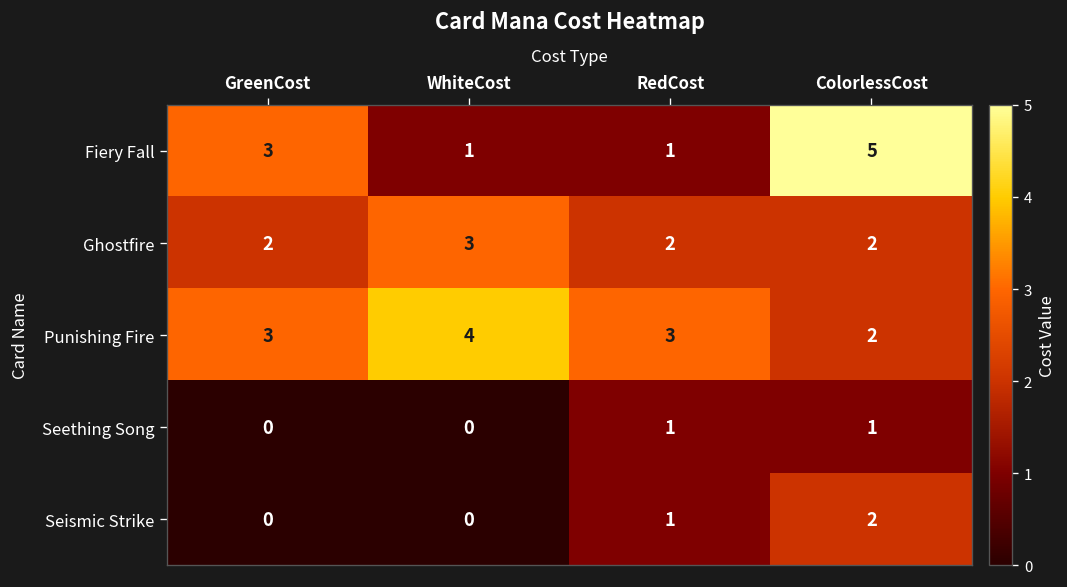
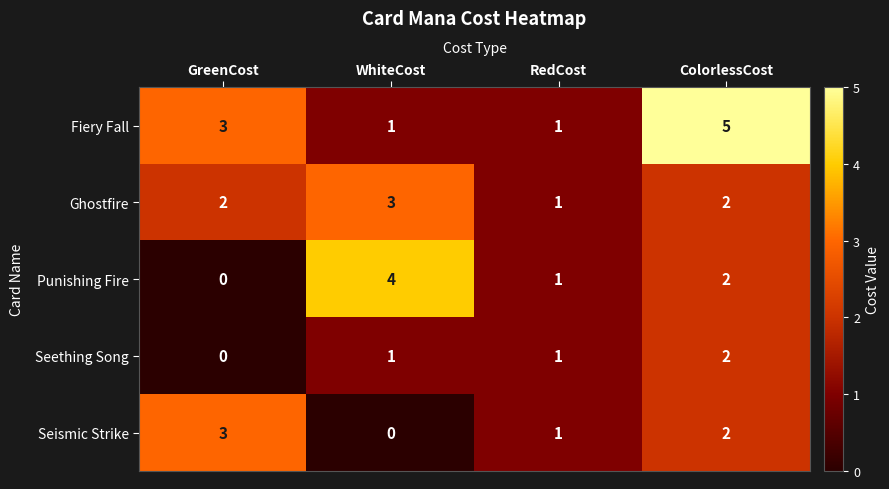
Ghostfire, RedCost: 2 -> 1
Punishing Fire, GreenCost: 3 -> 0
Punishing Fire, RedCost: 3 -> 1
Seething Song, WhiteCost: 0 -> 1
Seething Song, ColorlessCost: 1 -> 2
Seismic Strike, GreenCost: 0 -> 3
